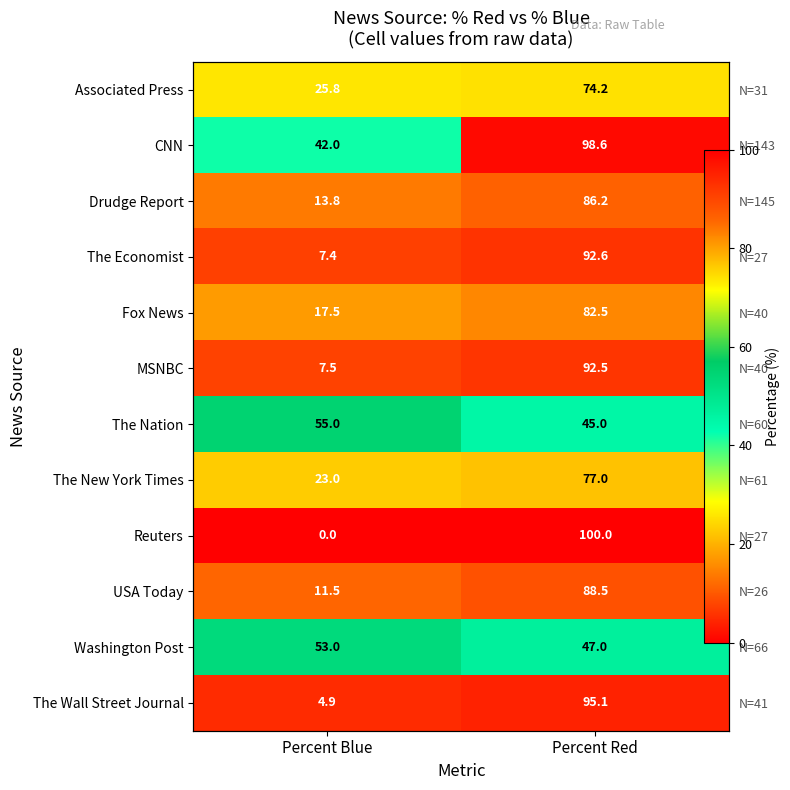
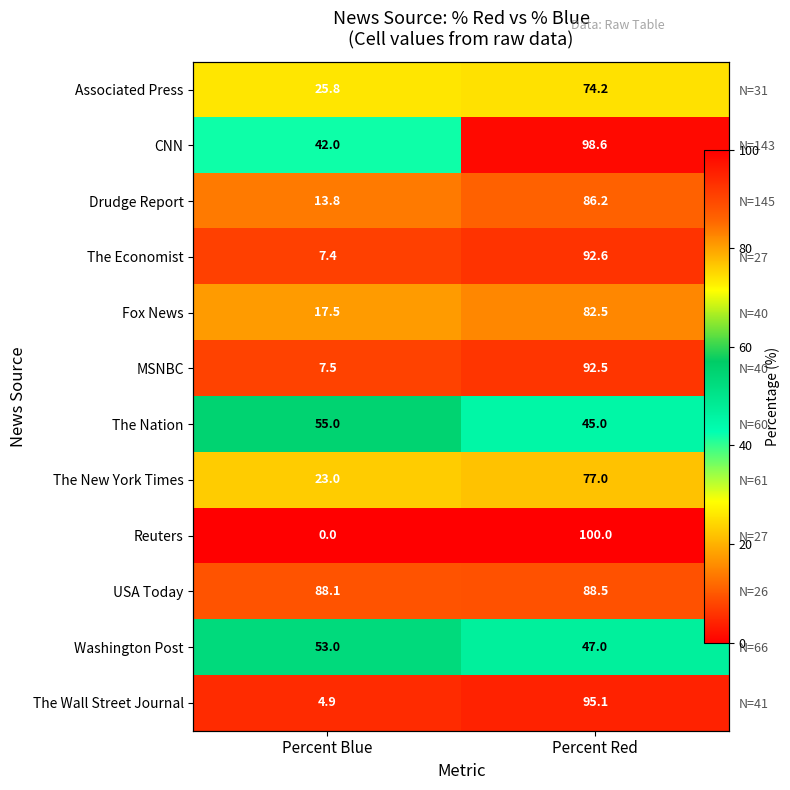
USA Today, Percent Blue: 11.5 -> 88.1
